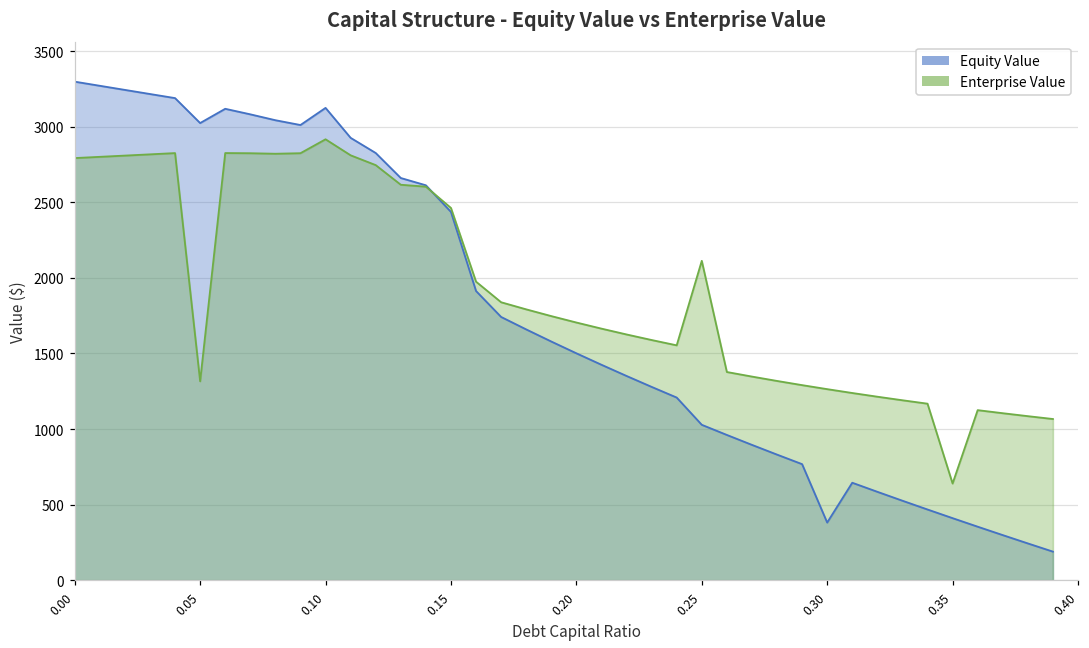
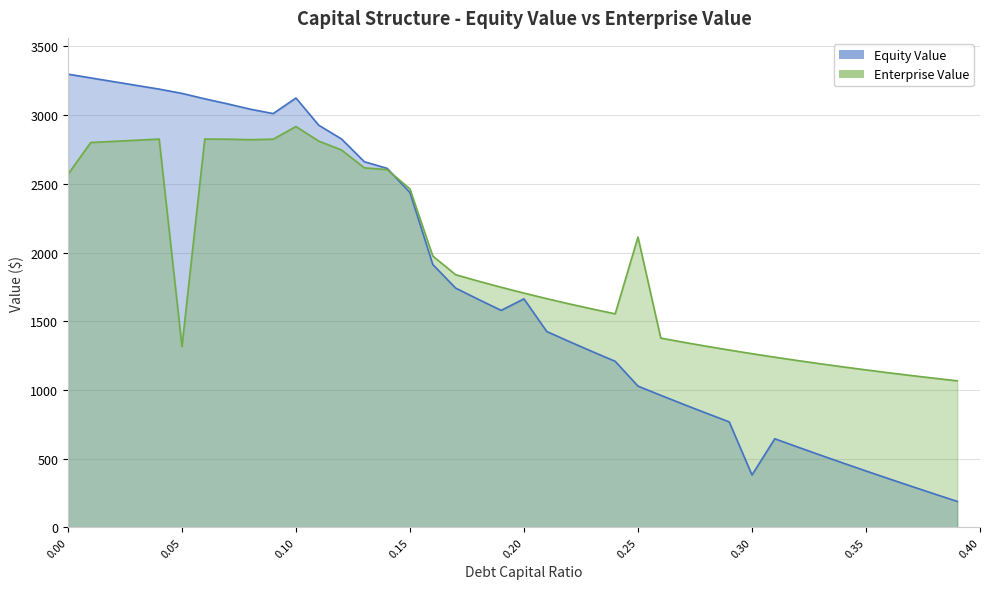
Enterprise Value, 0.00: 2790 -> 2570
Equity Value, 0.05: 3020 -> 3160
Equity Value, 0.20: 1500 -> 1660
Enterprise Value, 0.35: 640 -> 1150
